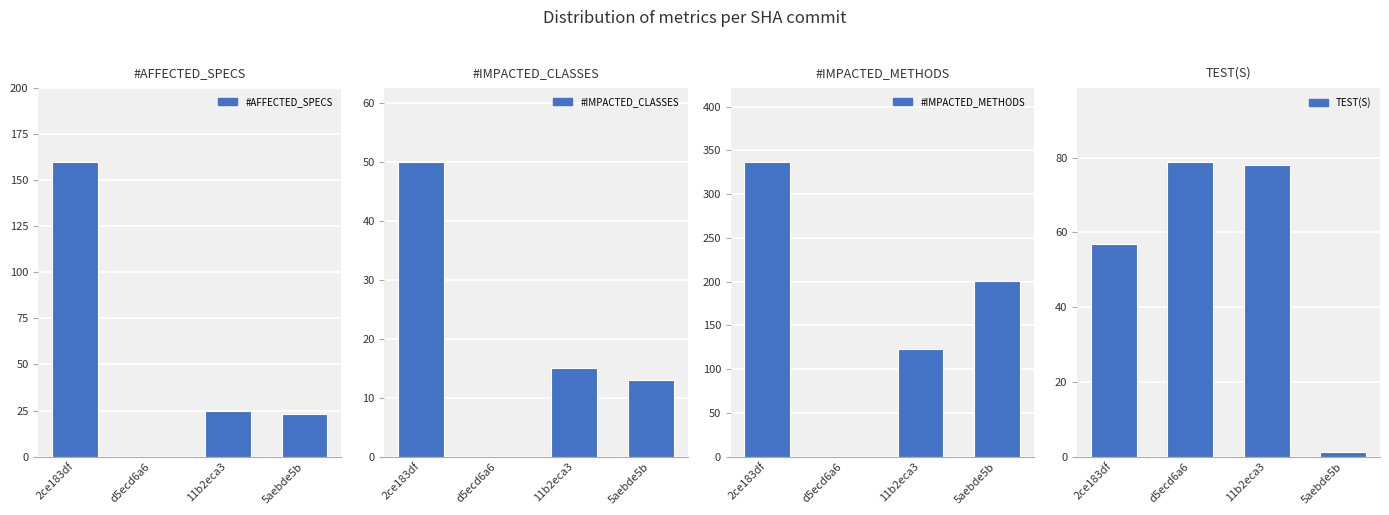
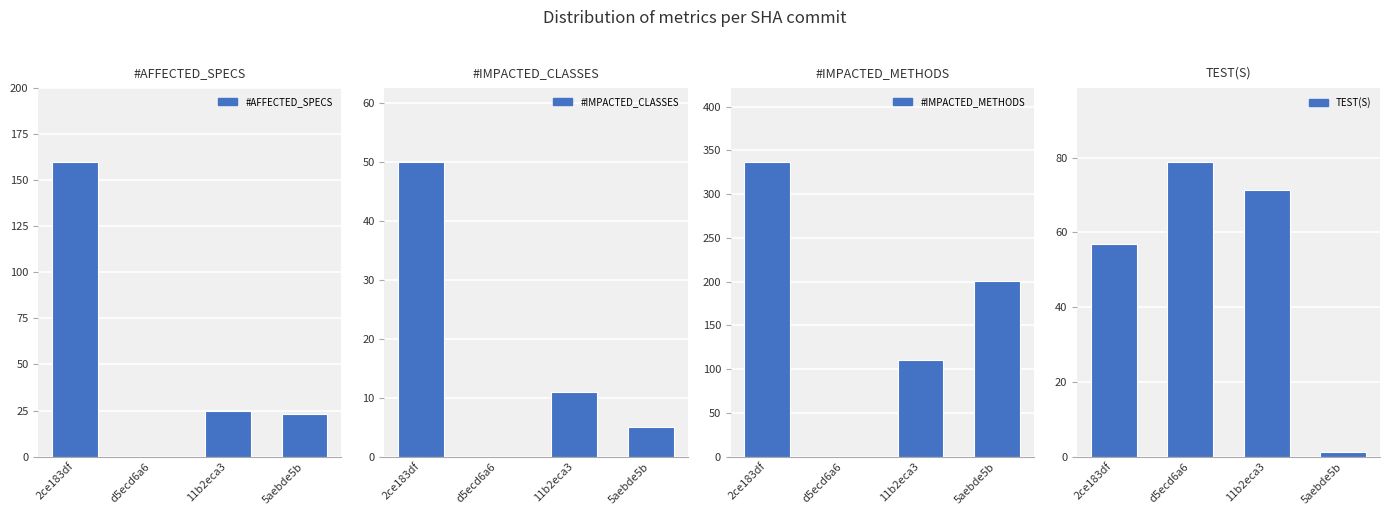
#IMPACTED_CLASSES, 11b2eca3: 15 -> 11
#IMPACTED_CLASSES, 5aebde5b: 13 -> 5
#IMPACTED_METHODS, 11b2eca3: 120 -> 110
TEST(S), 11b2eca3: 78 -> 71
